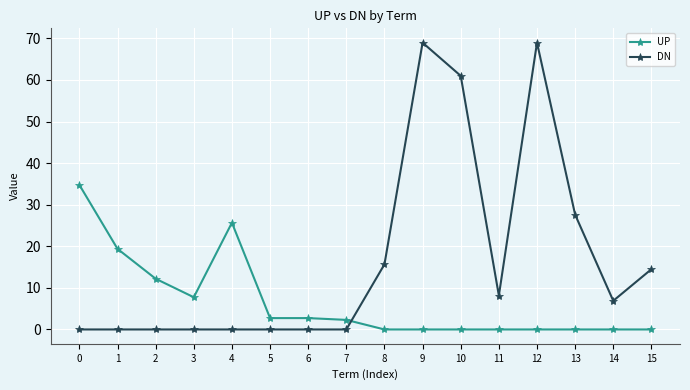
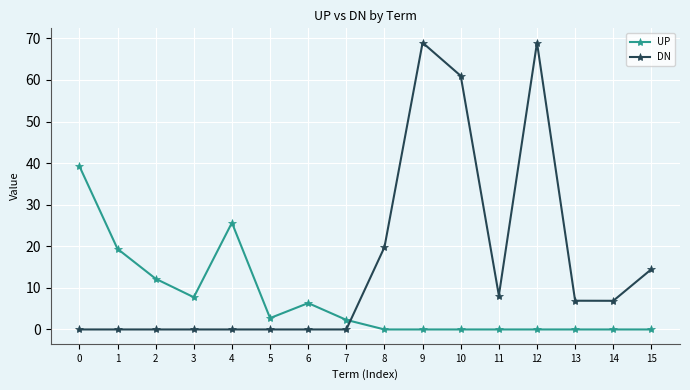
UP, 0: 35 -> 39
UP, 6: 3 -> 6
DN, 8: 16 -> 20
DN, 13: 28 -> 7
